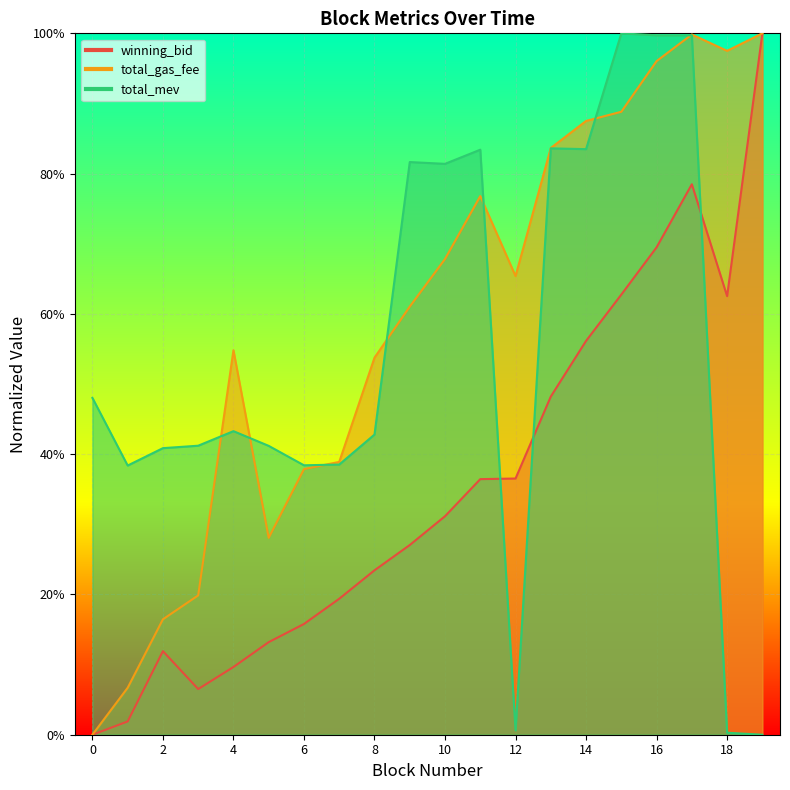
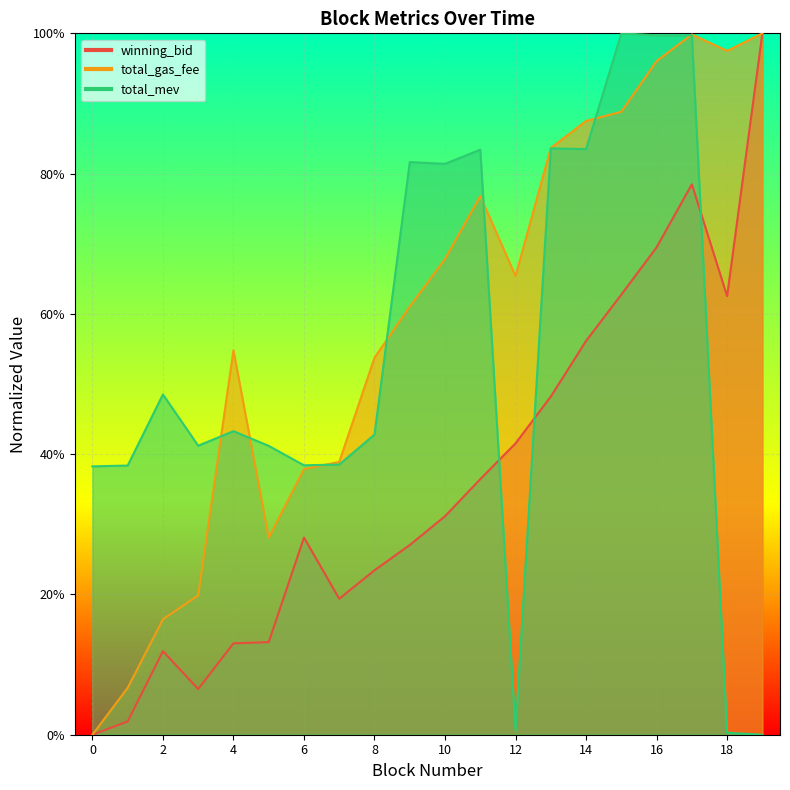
total_mev, 0: 48% -> 38%
total_mev, 2: 41% -> 49%
winning_bid, 4: 10% -> 13%
winning_bid, 6: 16% -> 28%
winning_bid, 12: 37% -> 42%
